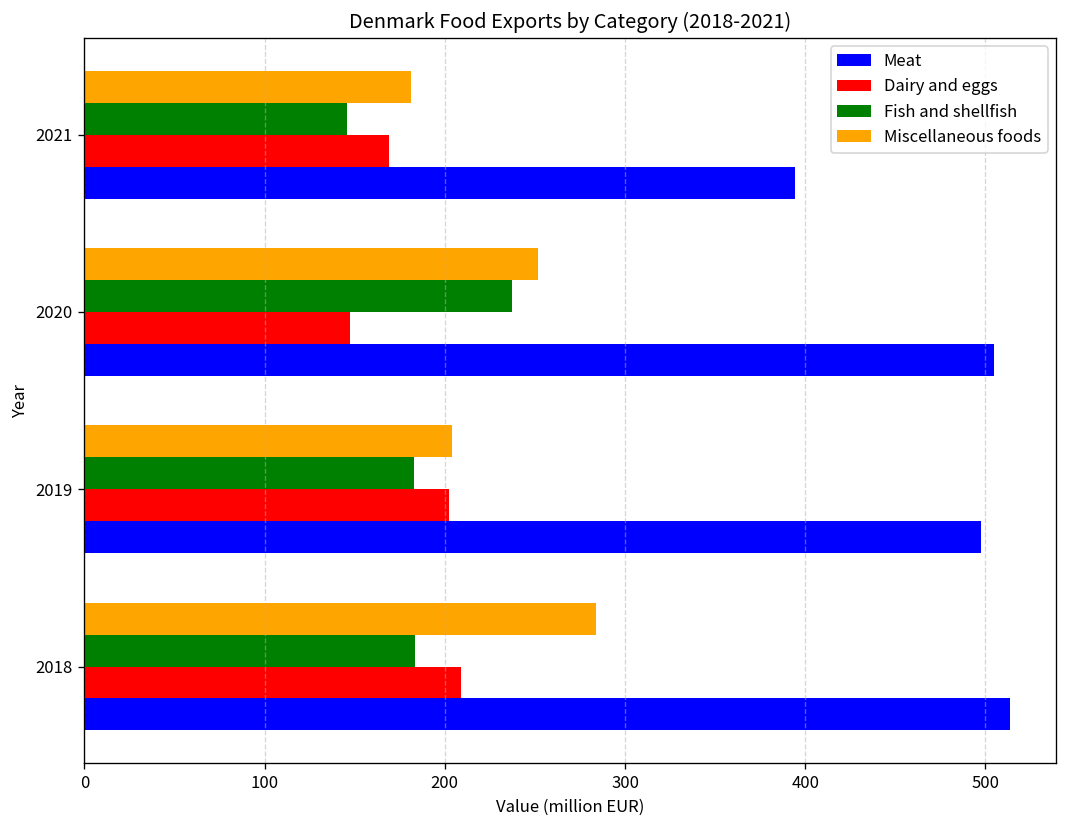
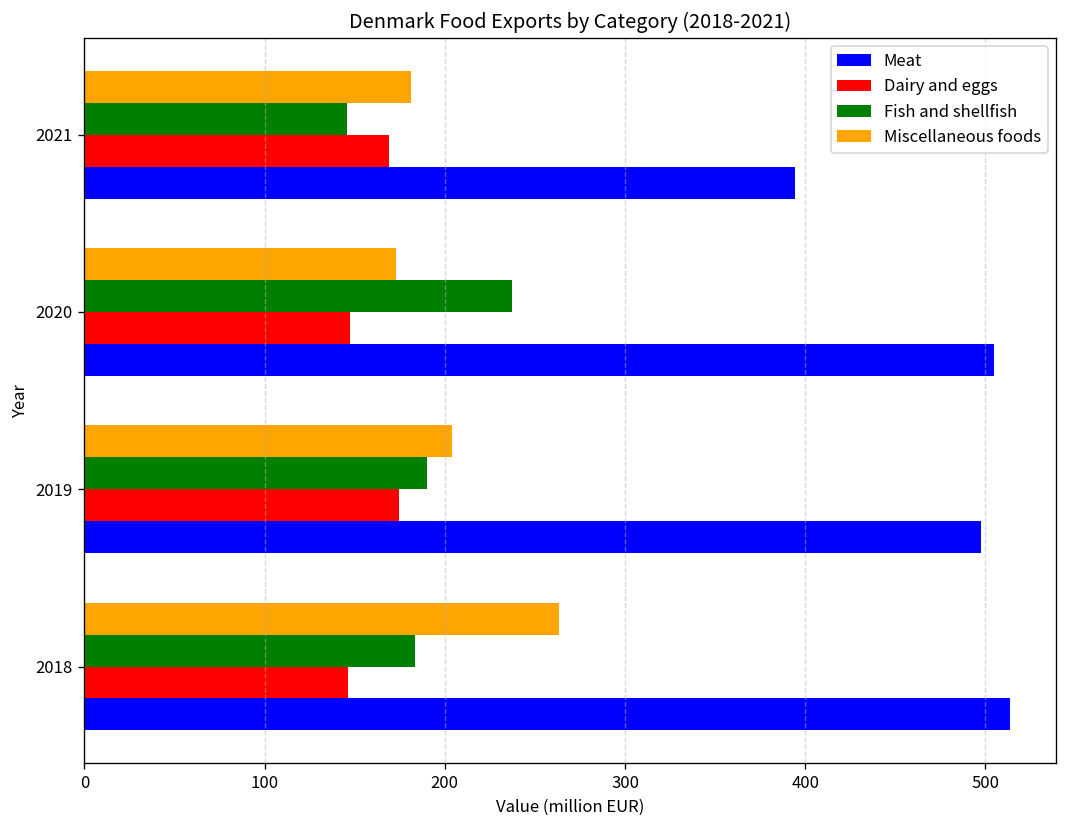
Miscellaneous foods, 2020: 252 -> 173
Fish and shellfish, 2019: 183 -> 190
Dairy and eggs, 2019: 202 -> 174
Miscellaneous foods, 2018: 284 -> 263
Dairy and eggs, 2018: 209 -> 146
